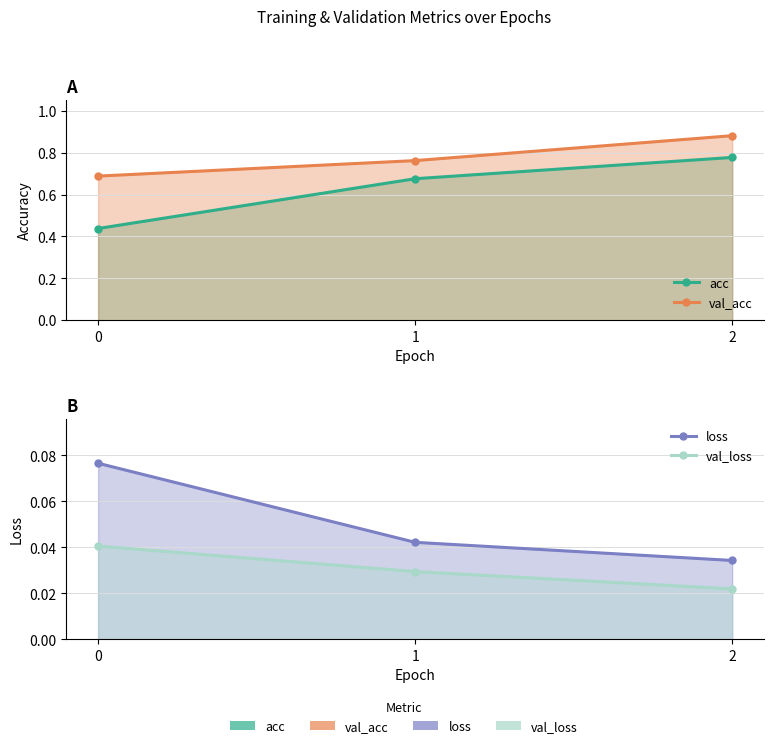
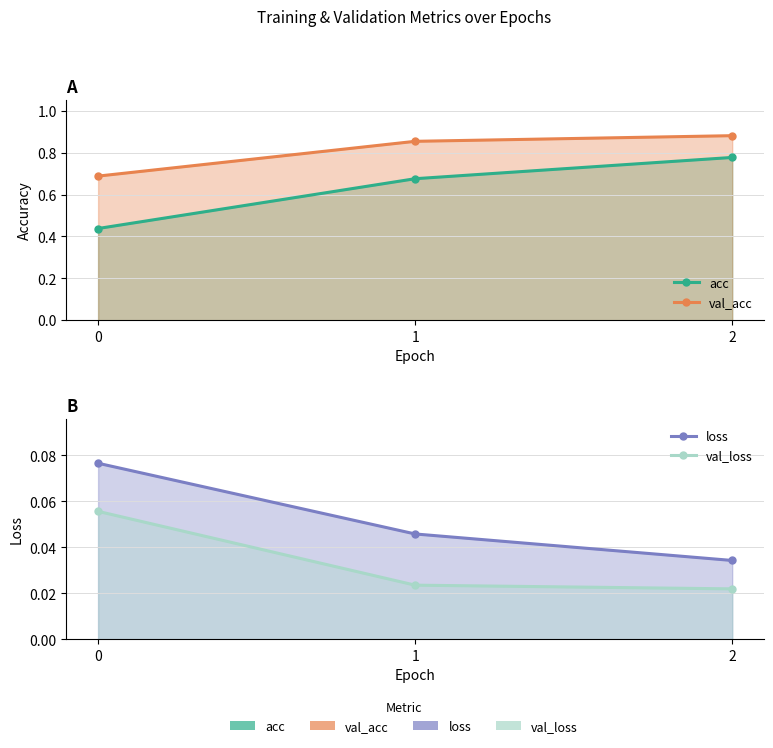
A, val_acc, 1: 0.76 -> 0.85
B, val_loss, 0: 0.041 -> 0.056
B, loss, 1: 0.042 -> 0.046
B, val_loss, 1: 0.029 -> 0.024
